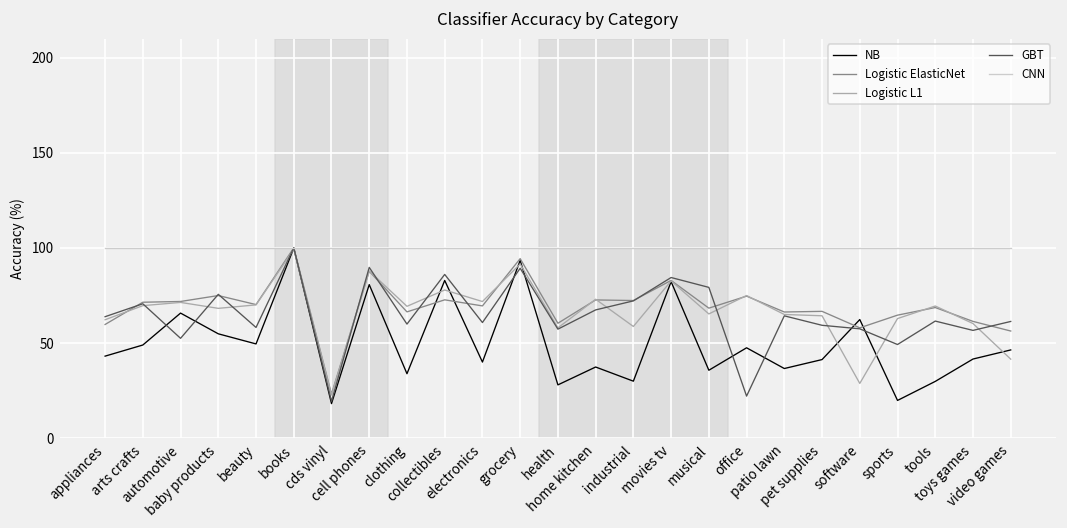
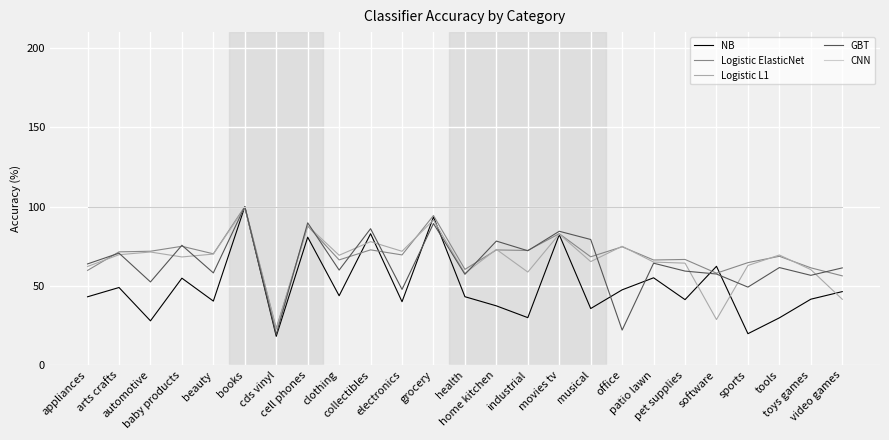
NB, automotive: 66 -> 28
NB, beauty: 50 -> 40
NB, clothing: 34 -> 44
GBT, electronics: 61 -> 48
NB, health: 28 -> 43
GBT, home kitchen: 67 -> 78
NB, patio lawn: 37 -> 55
